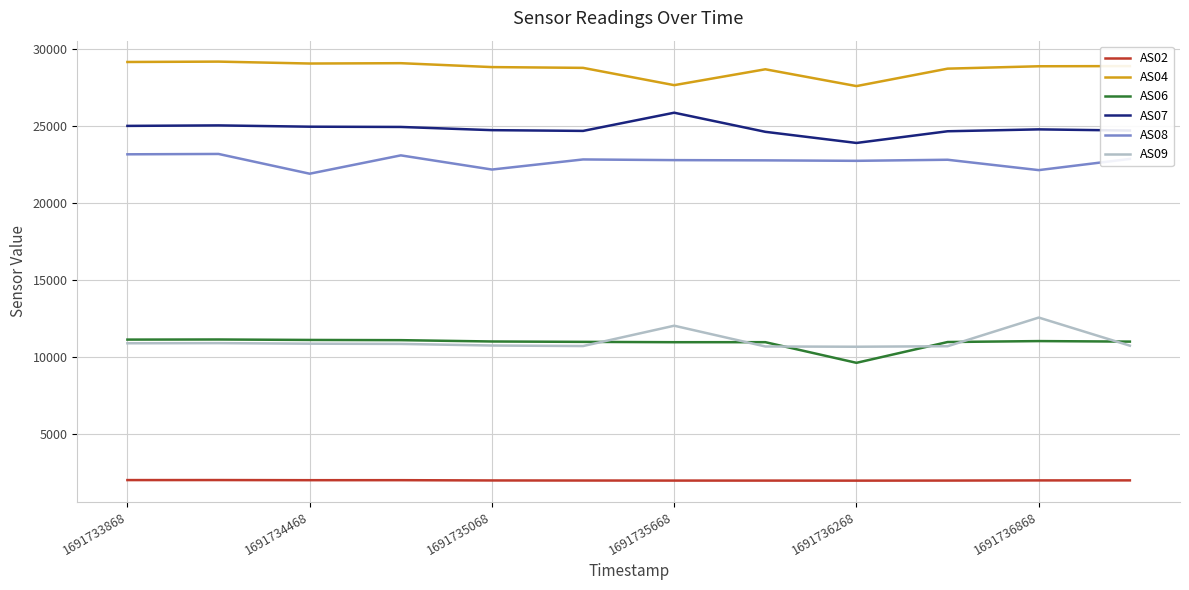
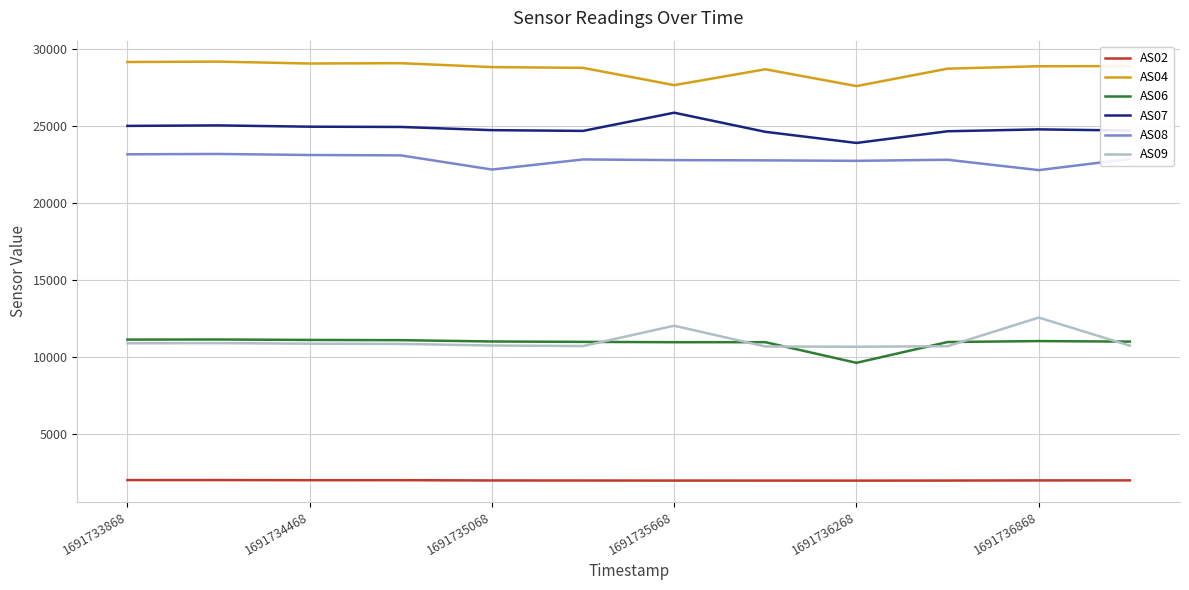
AS08, 1691734468: 21900 -> 23100
